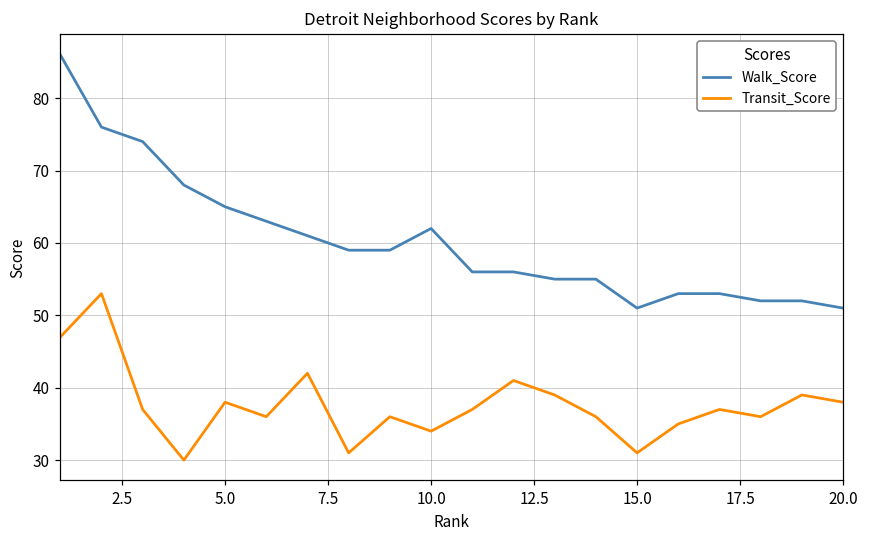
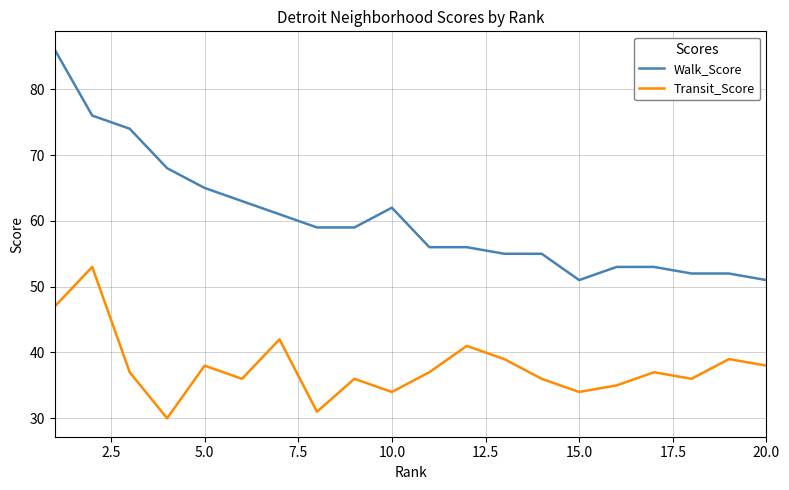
Transit_Score, 15.0: 31 -> 34
